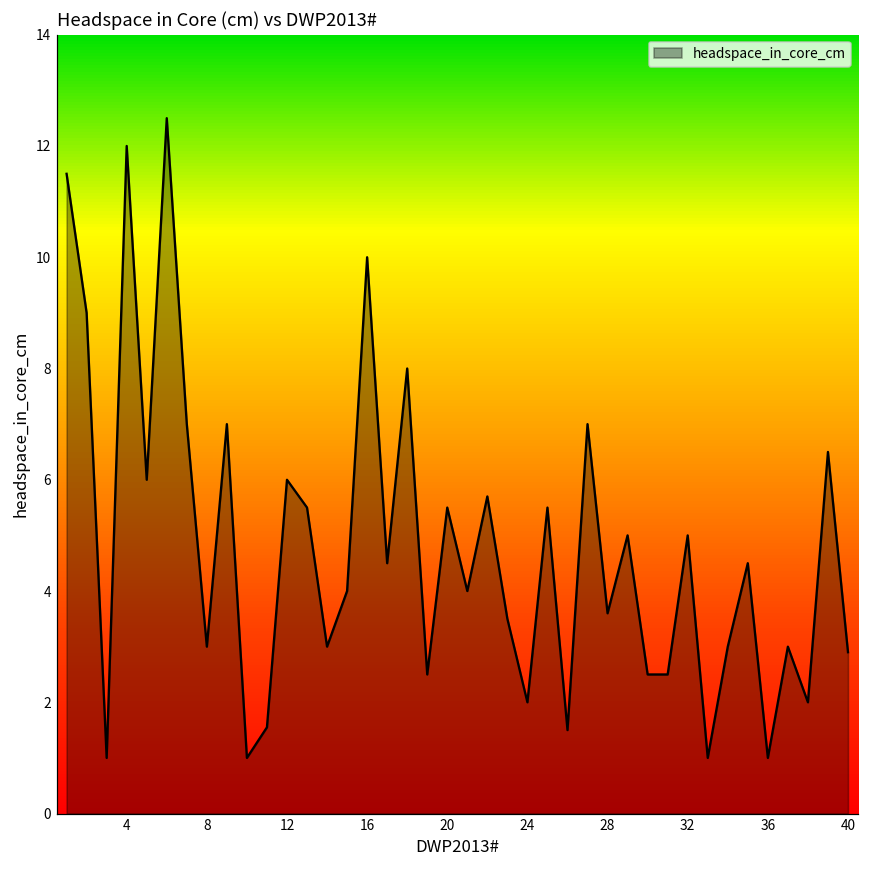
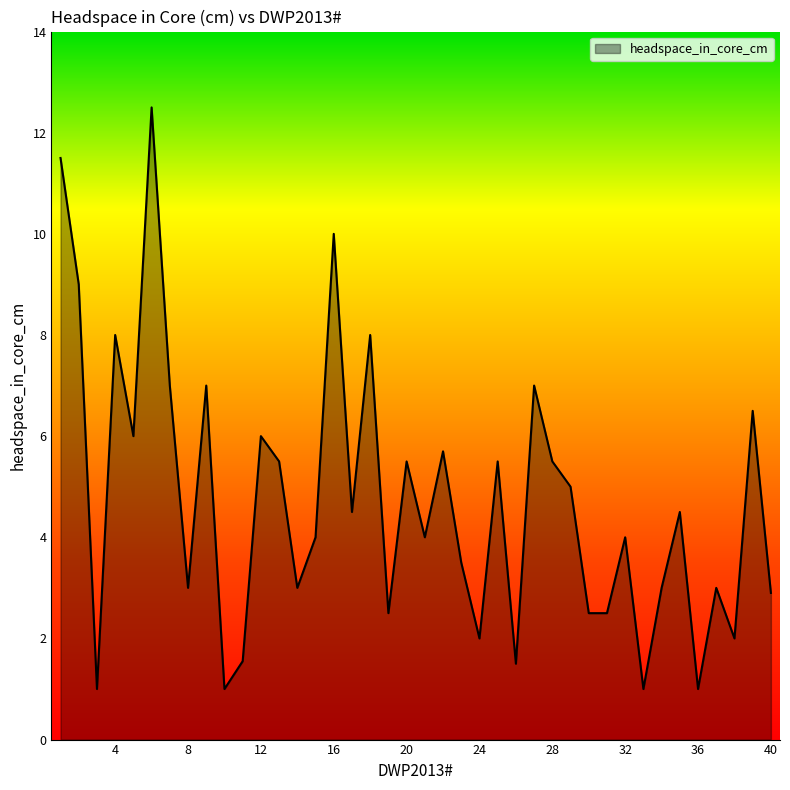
4: 12 -> 8
28: 3.6 -> 5.5
32: 5 -> 4
